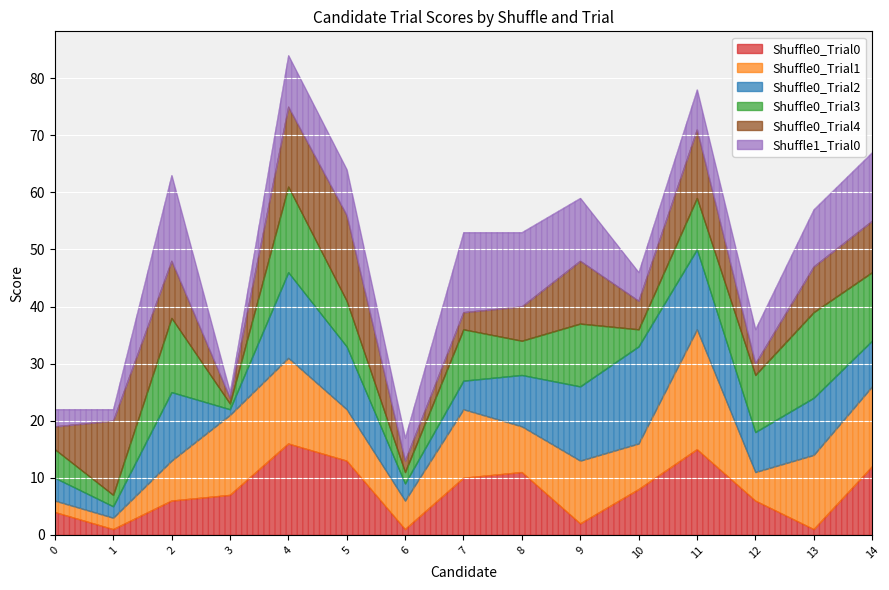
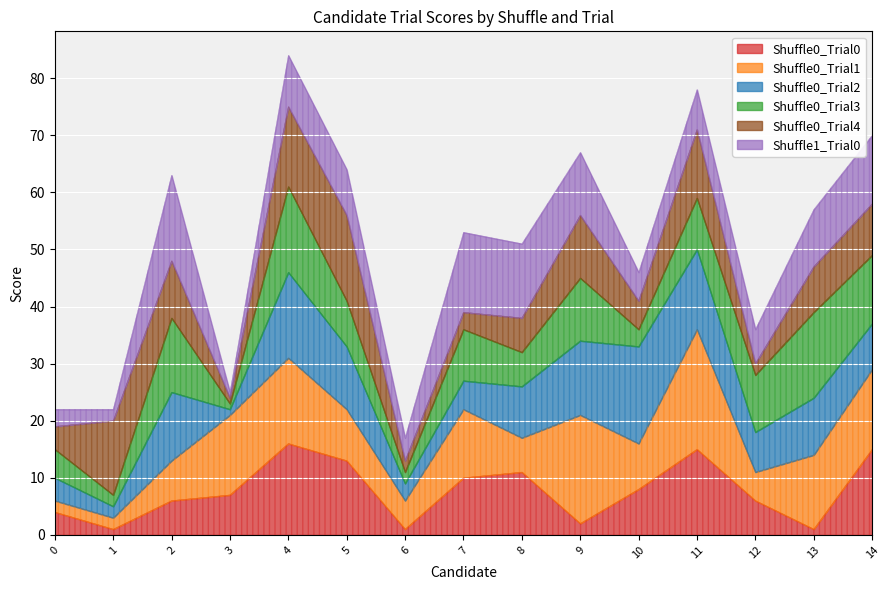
Shuffle0_Trial1, 8: 8 -> 6
Shuffle0_Trial1, 9: 11 -> 19
Shuffle0_Trial0, 14: 12 -> 15
